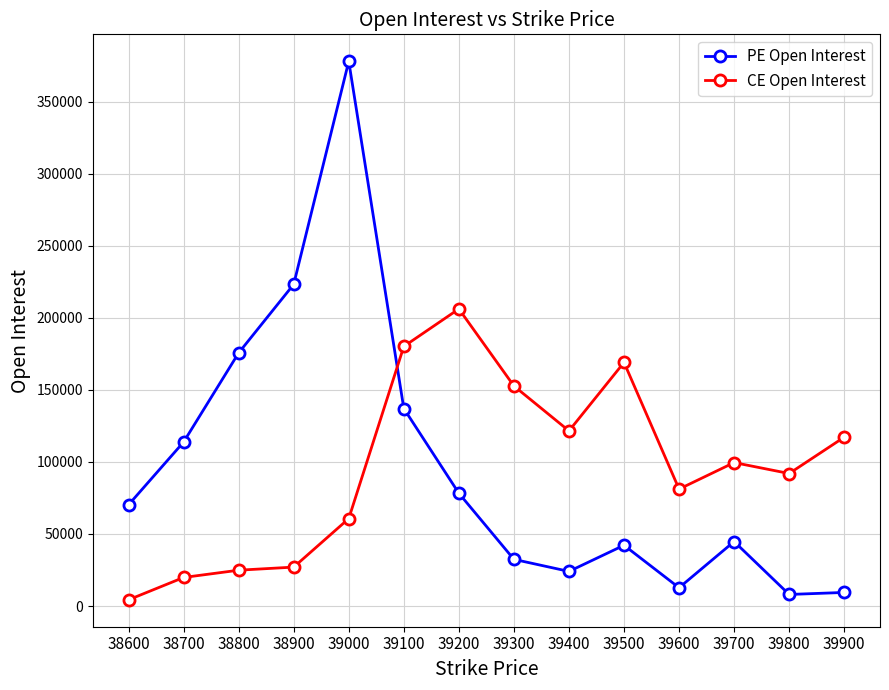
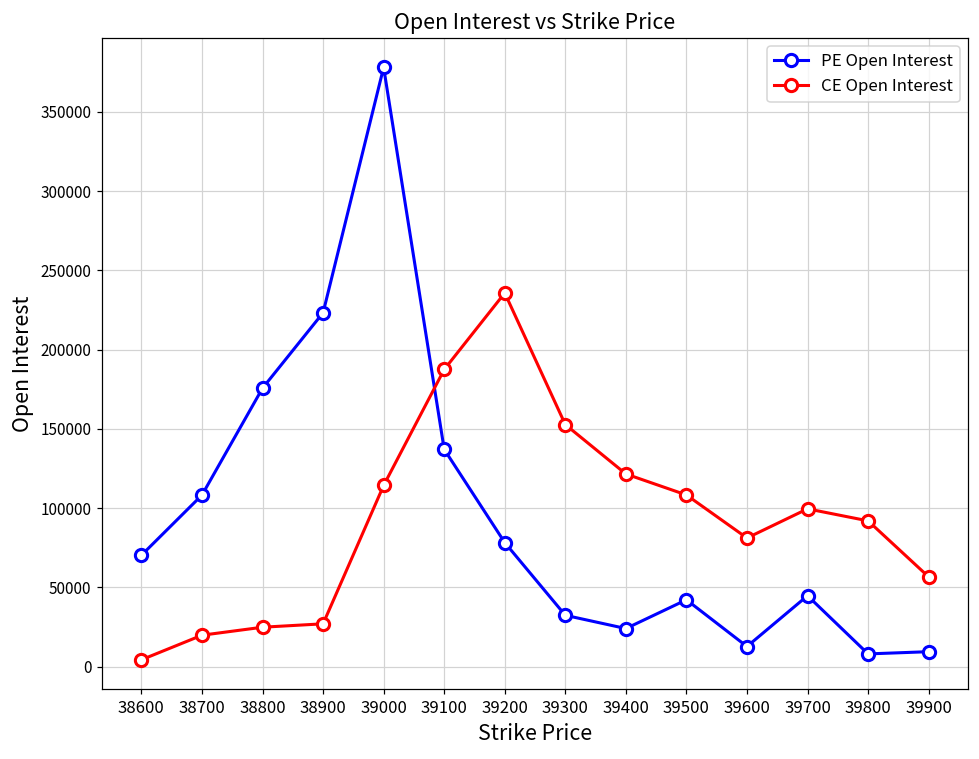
PE Open Interest, 38700: 114000 -> 108000
CE Open Interest, 39000: 61000 -> 114000
CE Open Interest, 39100: 180000 -> 187000
CE Open Interest, 39200: 206000 -> 236000
CE Open Interest, 39500: 169000 -> 108000
CE Open Interest, 39900: 117000 -> 57000
